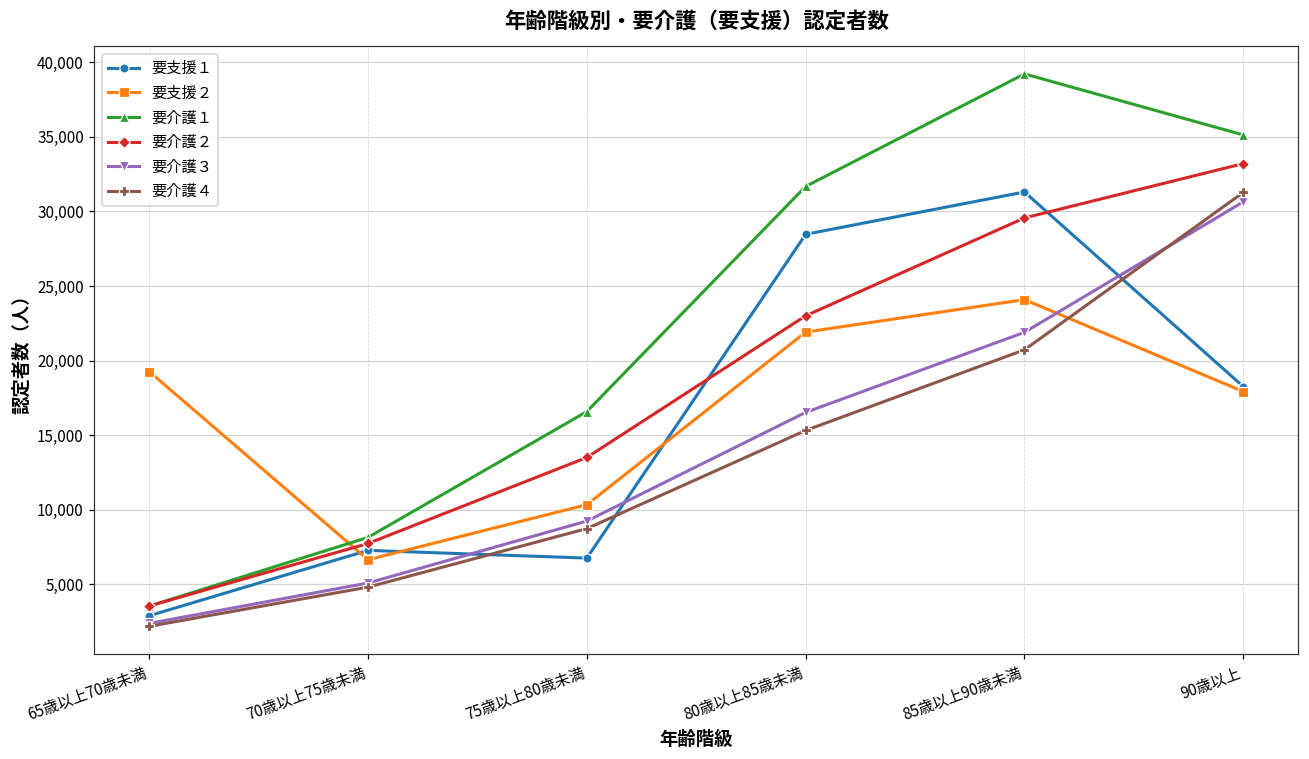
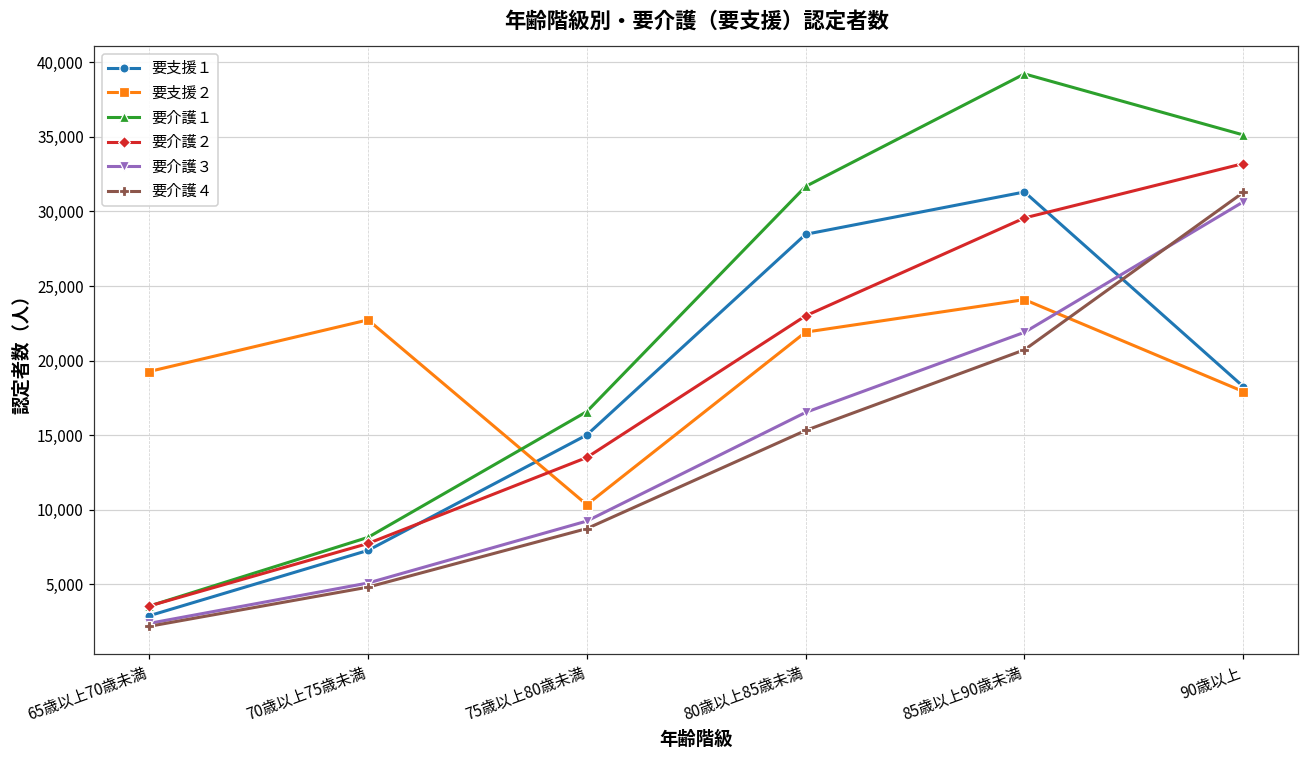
要支援２, 70歳以上75歳未満: 6,700 -> 22,700
要支援１, 75歳以上80歳未満: 6,800 -> 15,000
